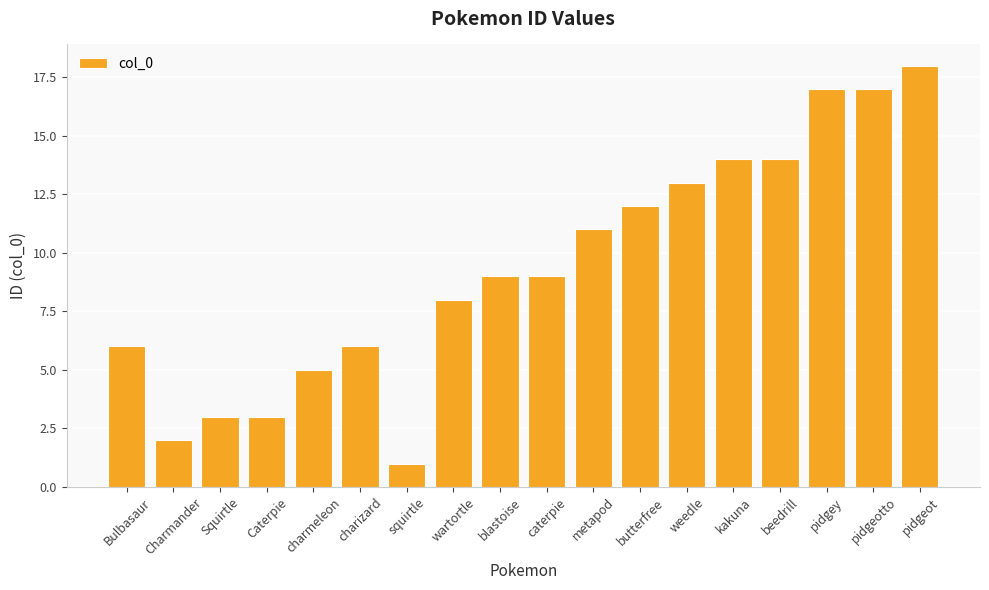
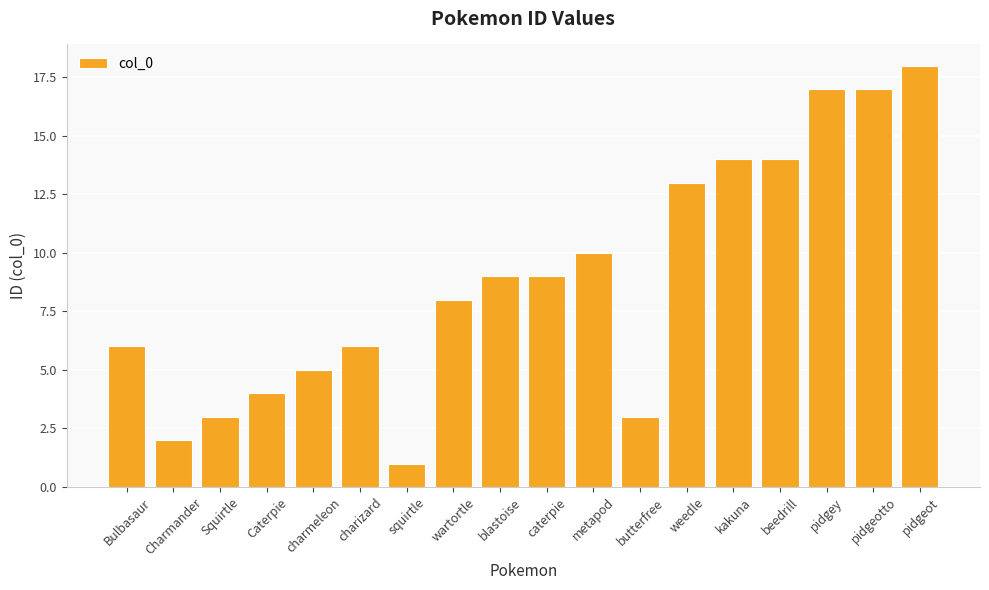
Caterpie: 3 -> 4
metapod: 11 -> 10
butterfree: 12 -> 3
